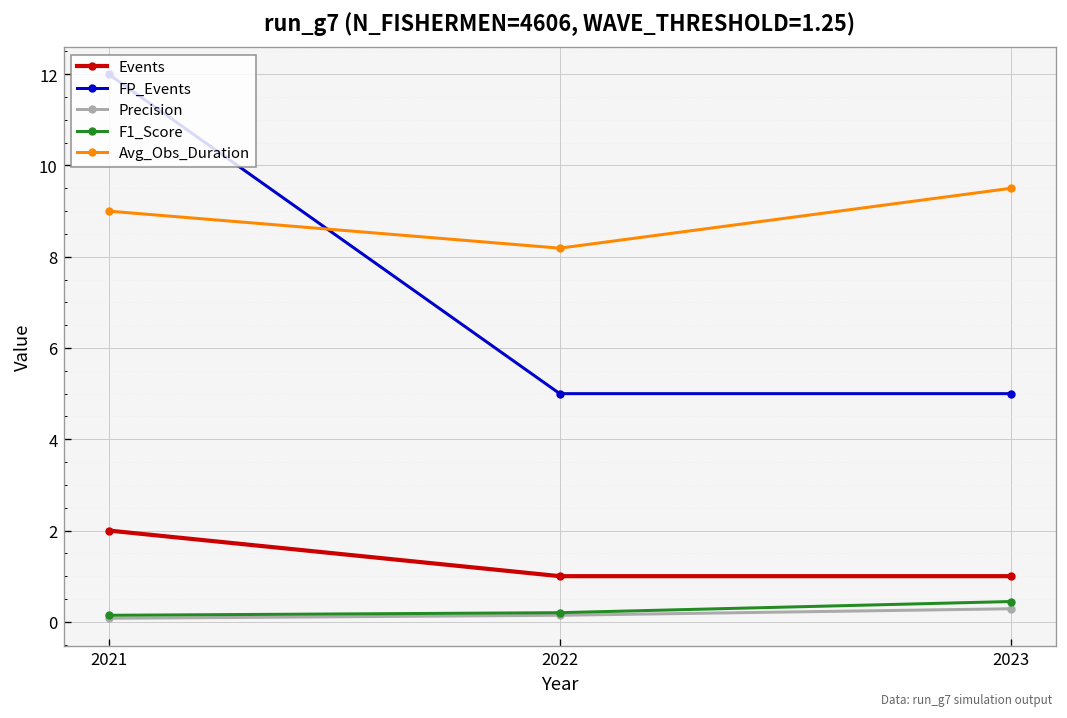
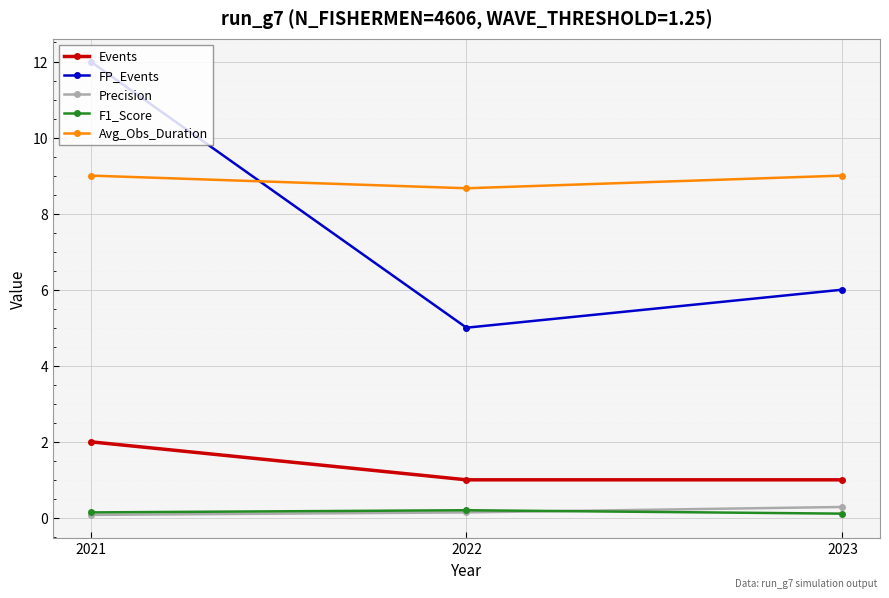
Avg_Obs_Duration, 2022: 8.2 -> 8.7
FP_Events, 2023: 5 -> 6
F1_Score, 2023: 0.4 -> 0.1
Avg_Obs_Duration, 2023: 9.5 -> 9.0
